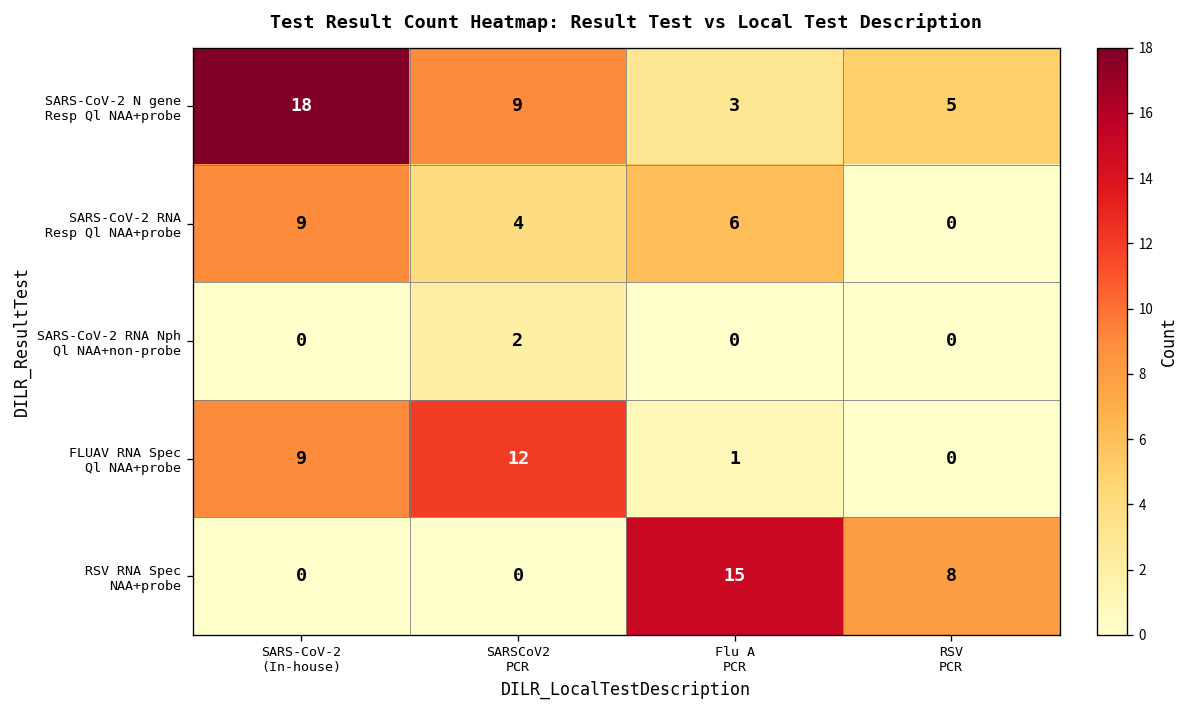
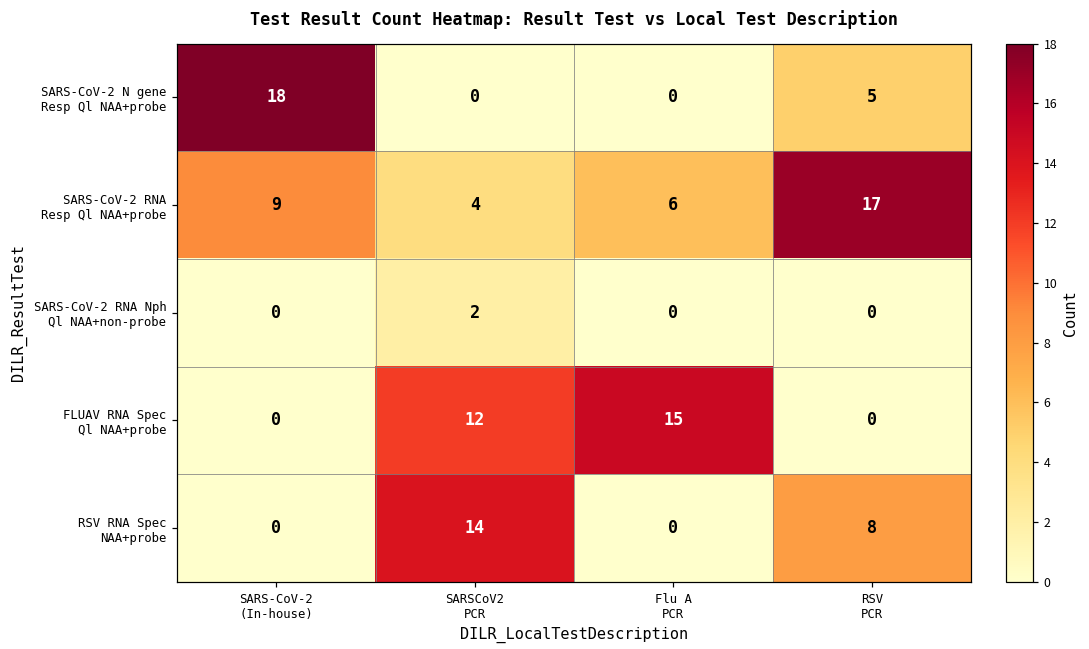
SARS-CoV-2 N gene Resp Ql NAA+probe, SARSCoV2 PCR: 9 -> 0
SARS-CoV-2 N gene Resp Ql NAA+probe, Flu A PCR: 3 -> 0
SARS-CoV-2 RNA Resp Ql NAA+probe, RSV PCR: 0 -> 17
FLUAV RNA Spec Ql NAA+probe, SARS-CoV-2 (In-house): 9 -> 0
FLUAV RNA Spec Ql NAA+probe, Flu A PCR: 1 -> 15
RSV RNA Spec NAA+probe, SARSCoV2 PCR: 0 -> 14
RSV RNA Spec NAA+probe, Flu A PCR: 15 -> 0
